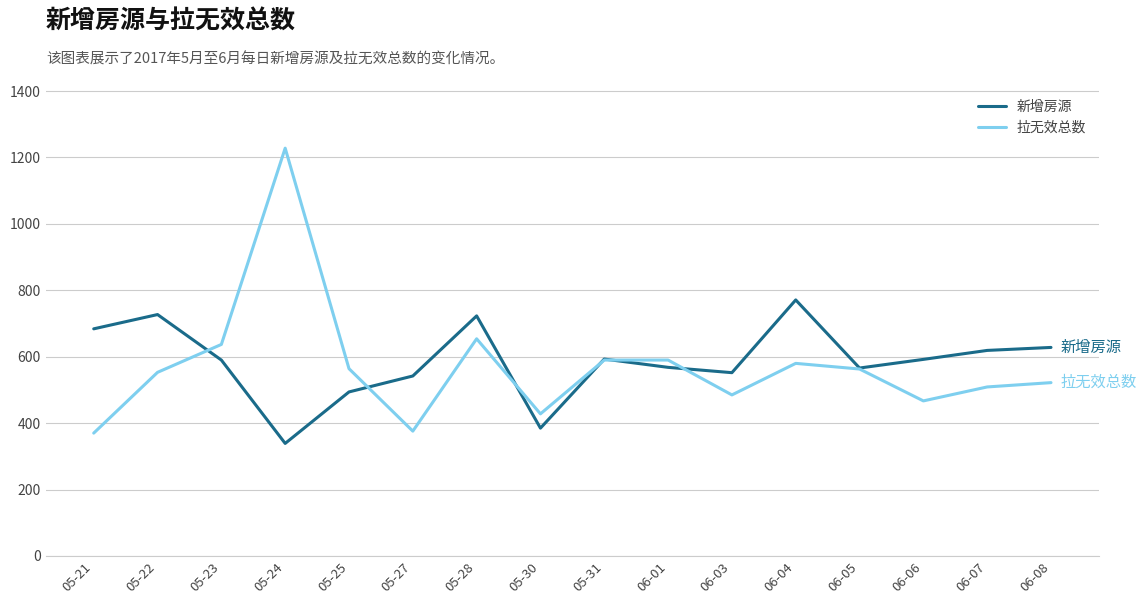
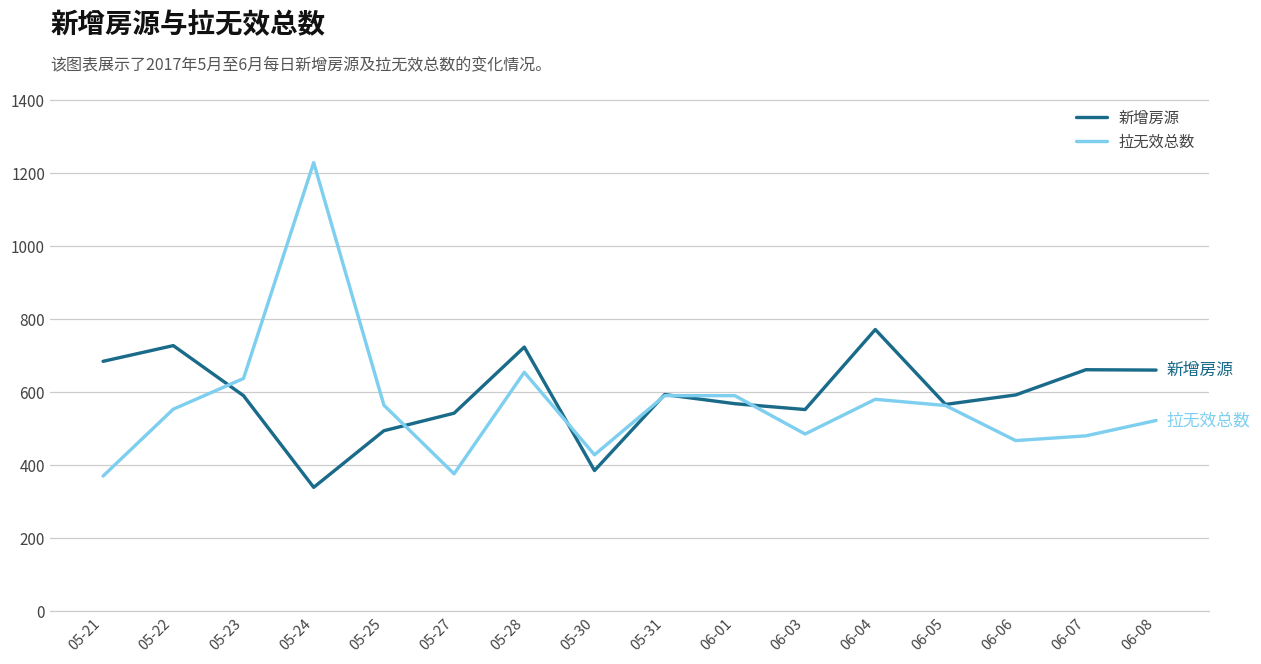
新增房源, 06-07: 620 -> 660
拉无效总数, 06-07: 510 -> 480
新增房源, 06-08: 630 -> 660
